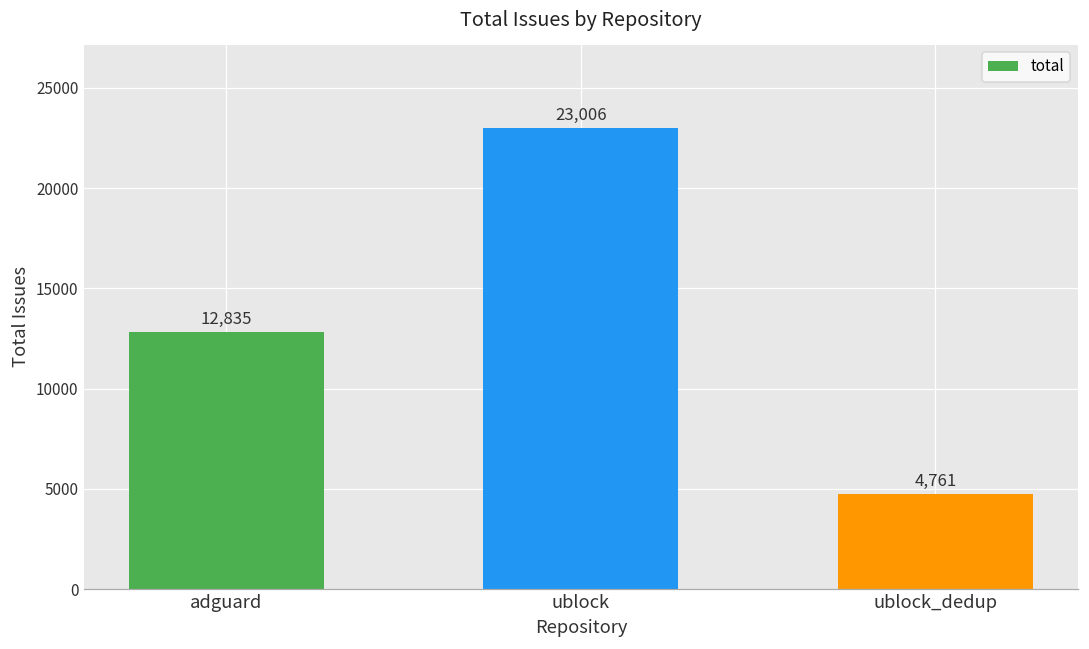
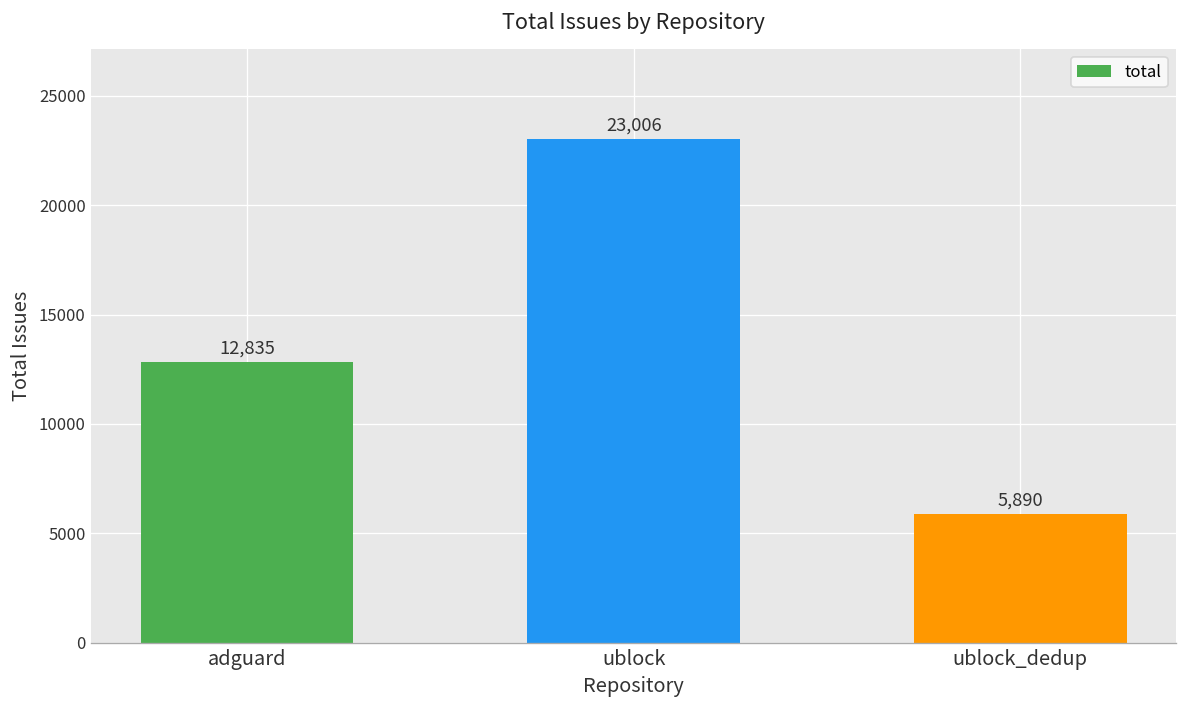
ublock_dedup: 4,761 -> 5,890
